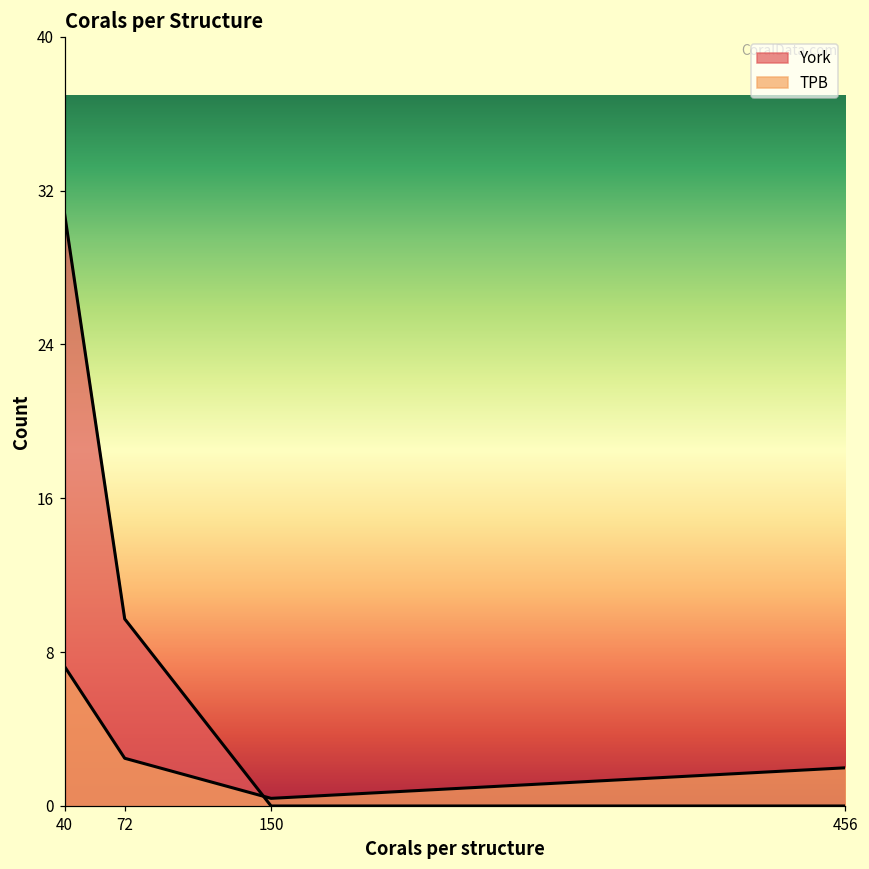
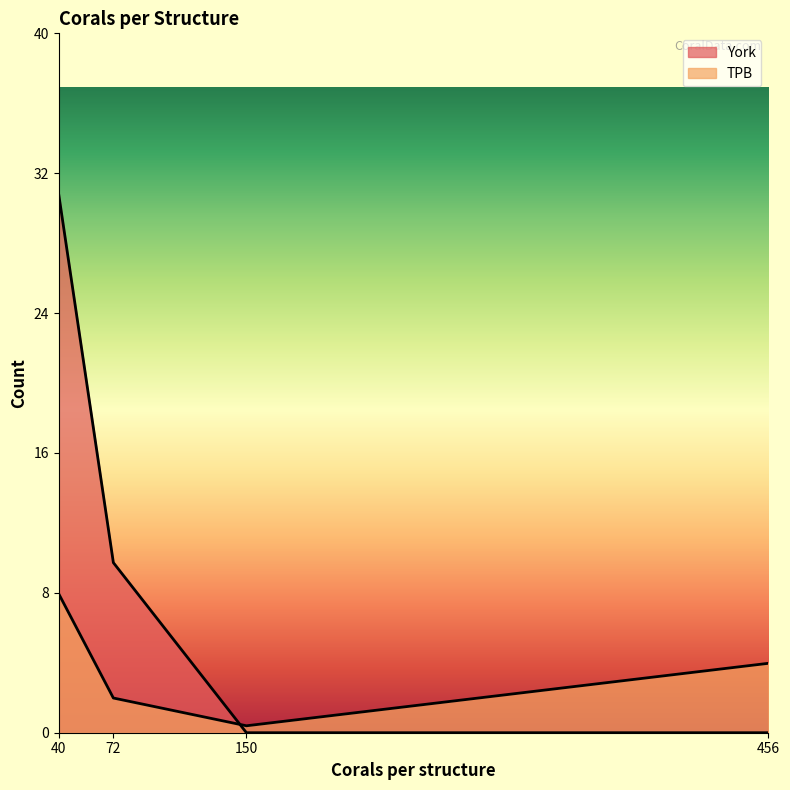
TPB, 40: 7.3 -> 8.0
TPB, 72: 2.5 -> 2.0
TPB, 456: 2 -> 4
